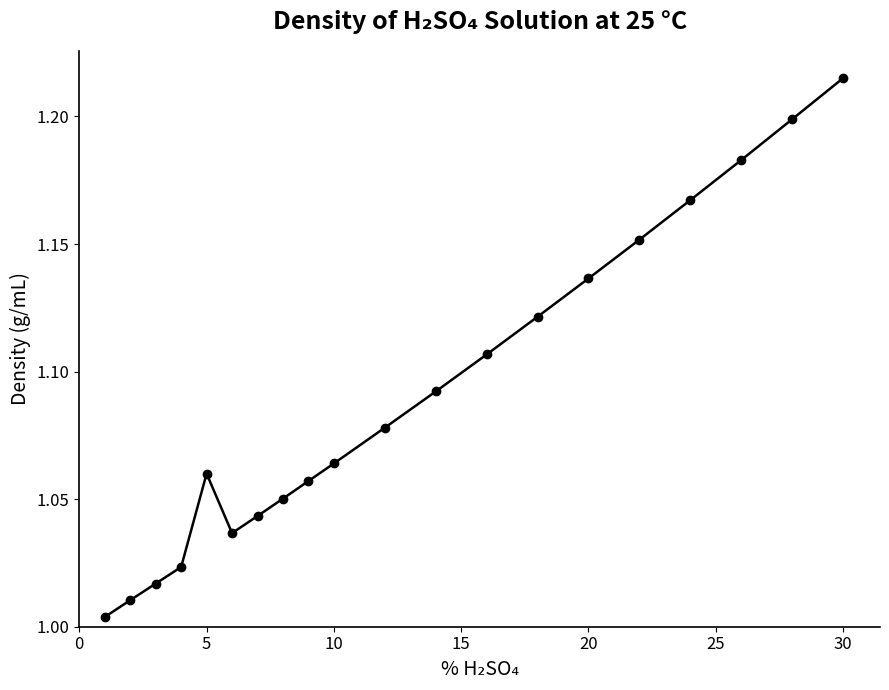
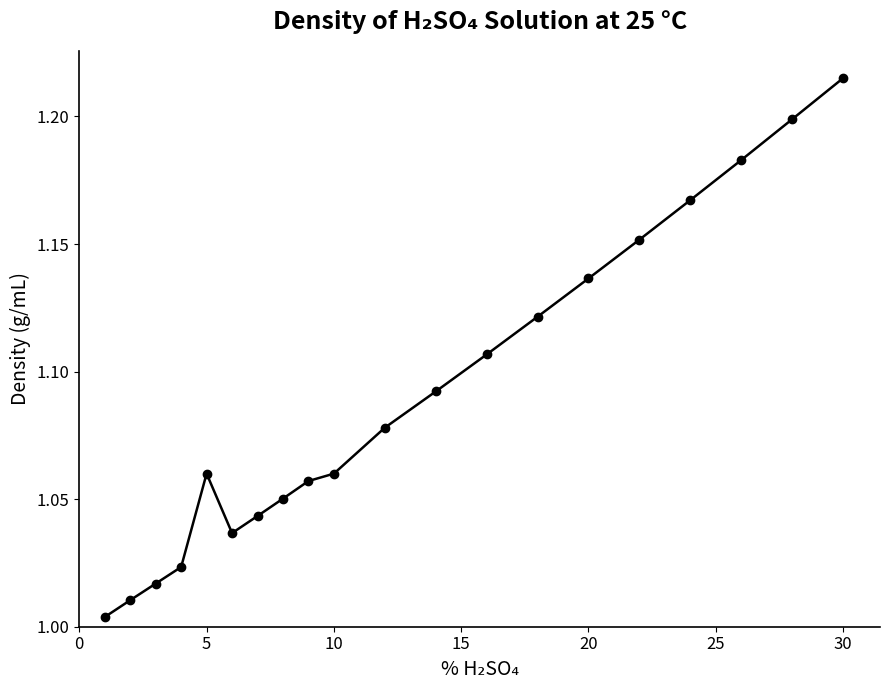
10: 1.064 -> 1.060
